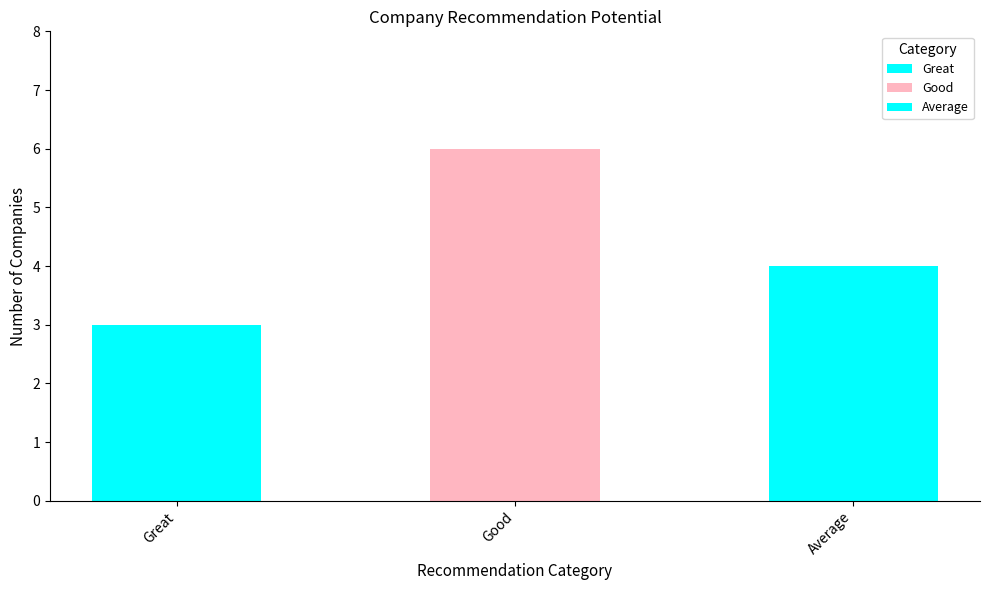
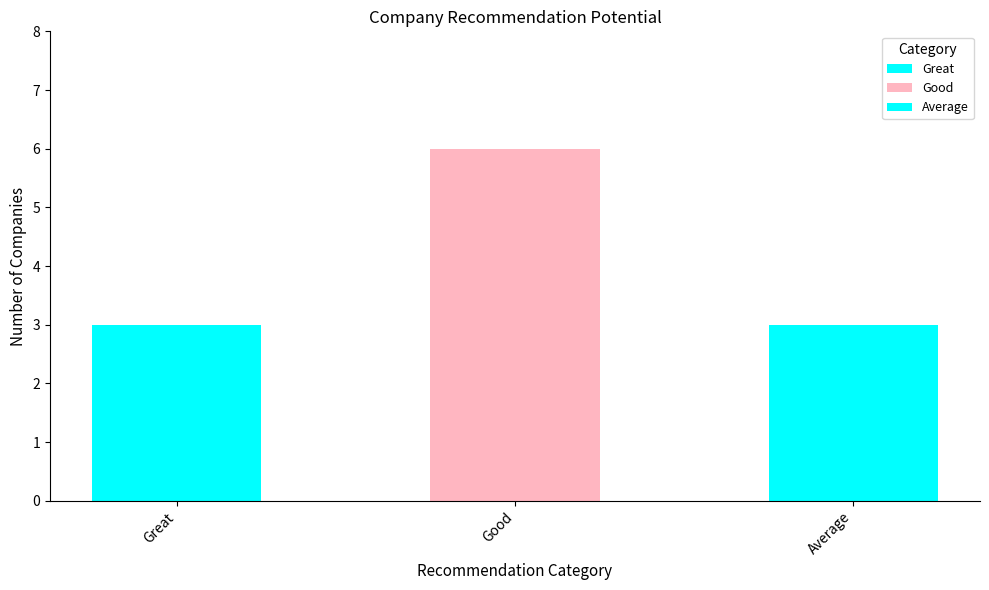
Average: 4 -> 3
